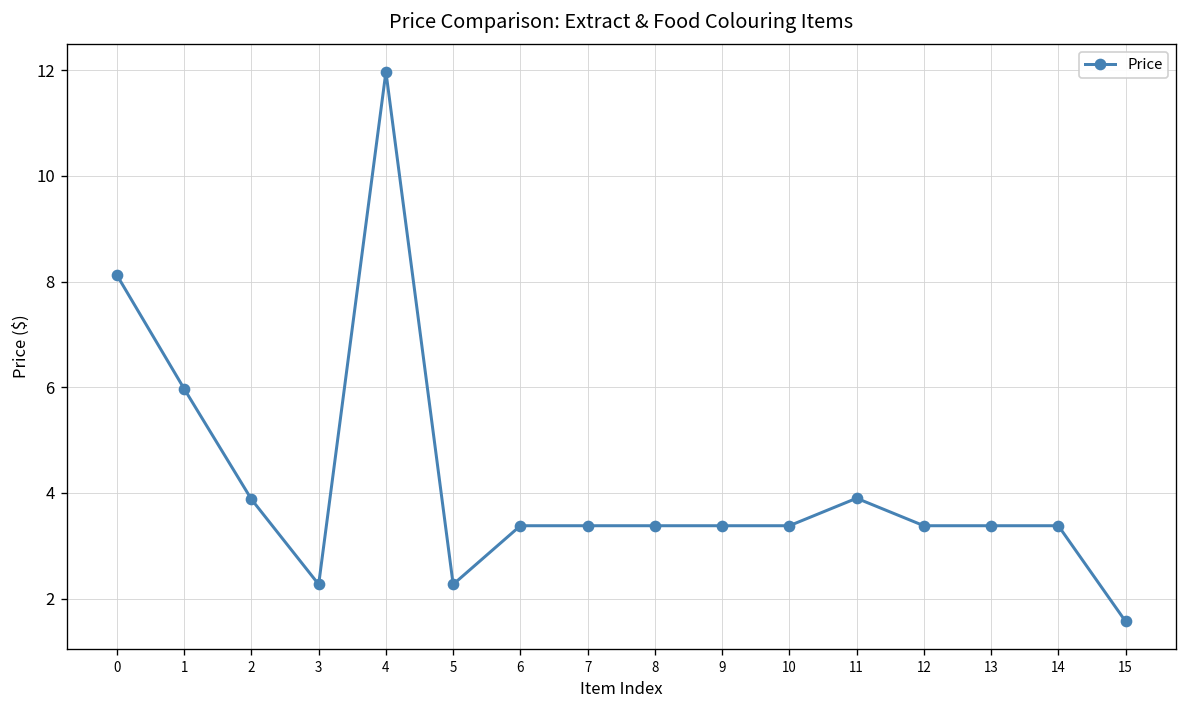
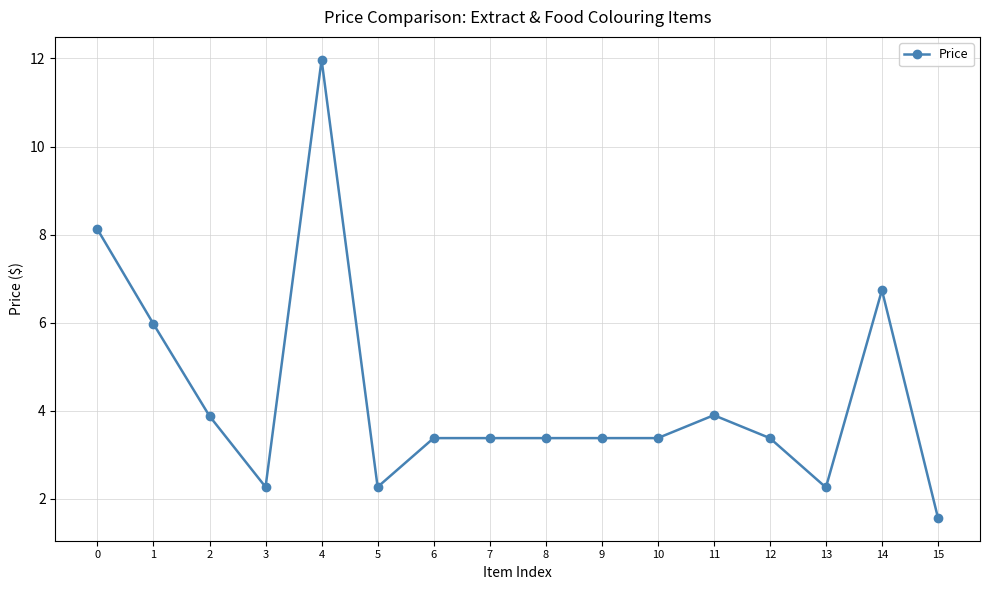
13: 3.4 -> 2.3
14: 3.4 -> 6.7
